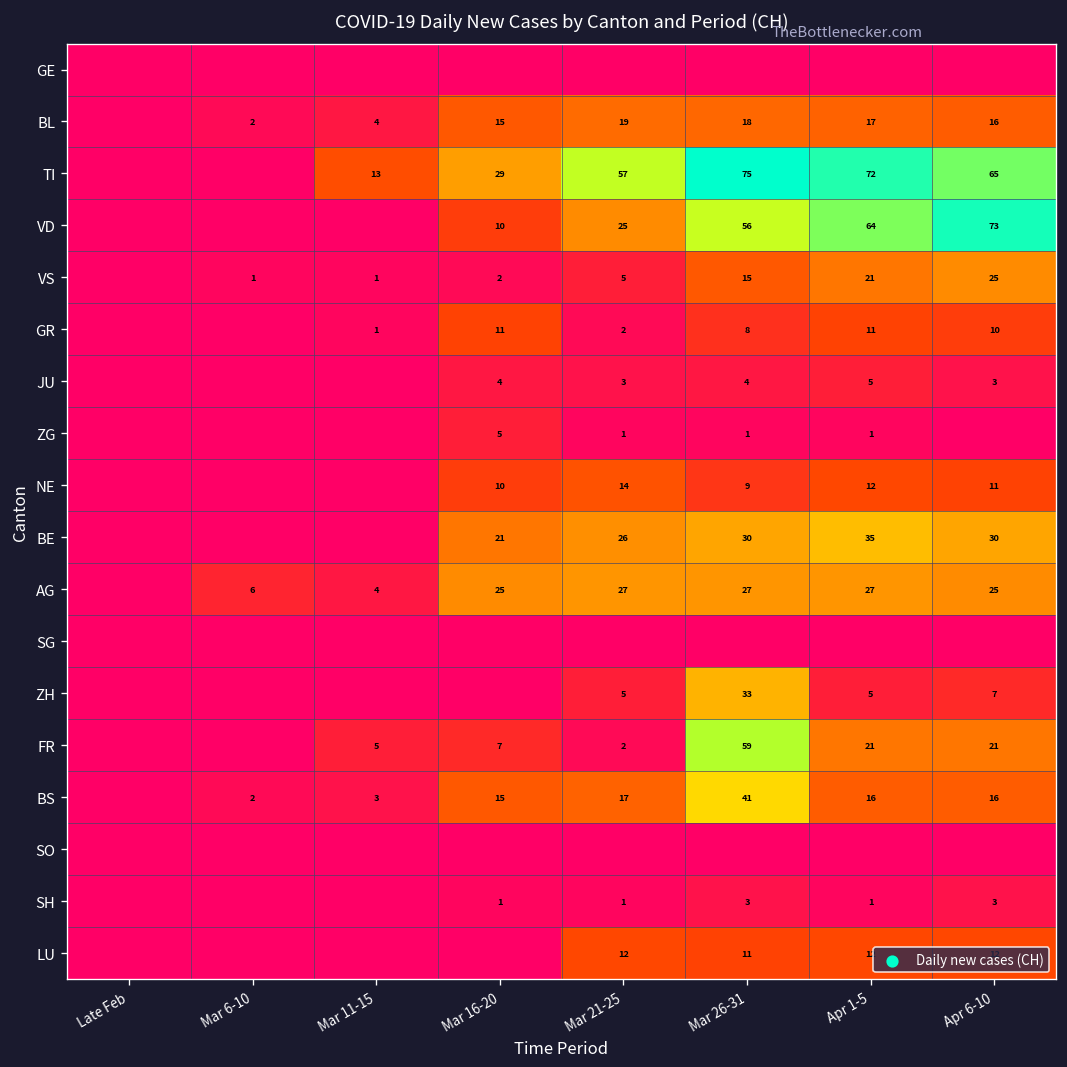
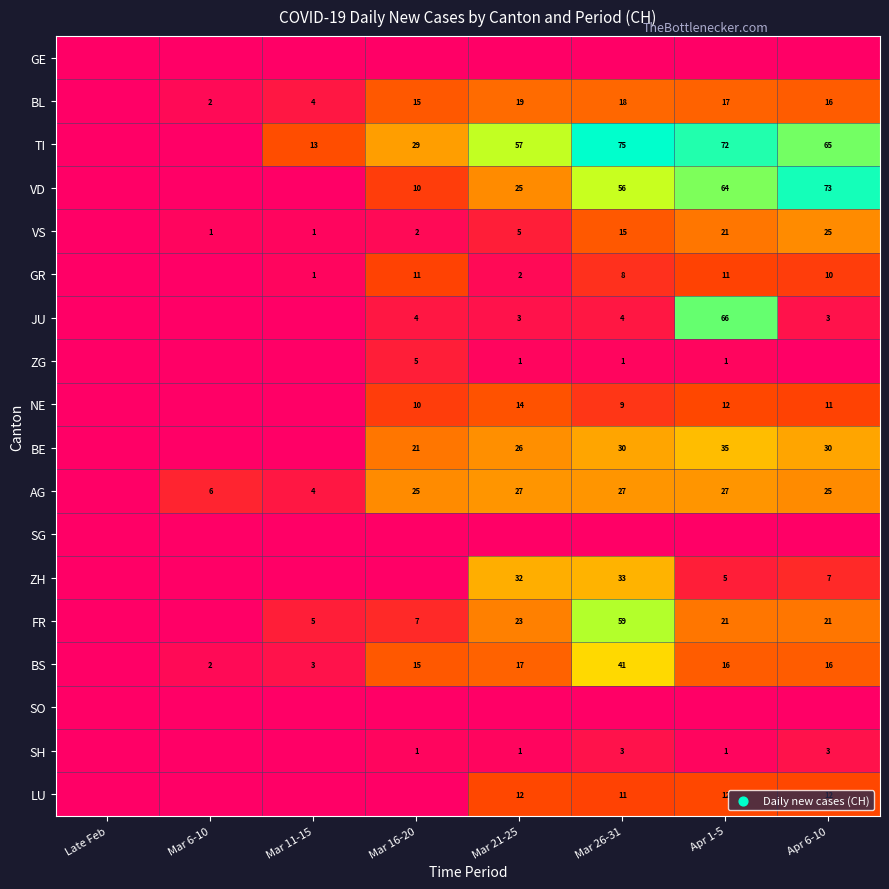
JU, Apr 1-5: 5 -> 66
ZH, Mar 21-25: 5 -> 32
FR, Mar 21-25: 2 -> 23
